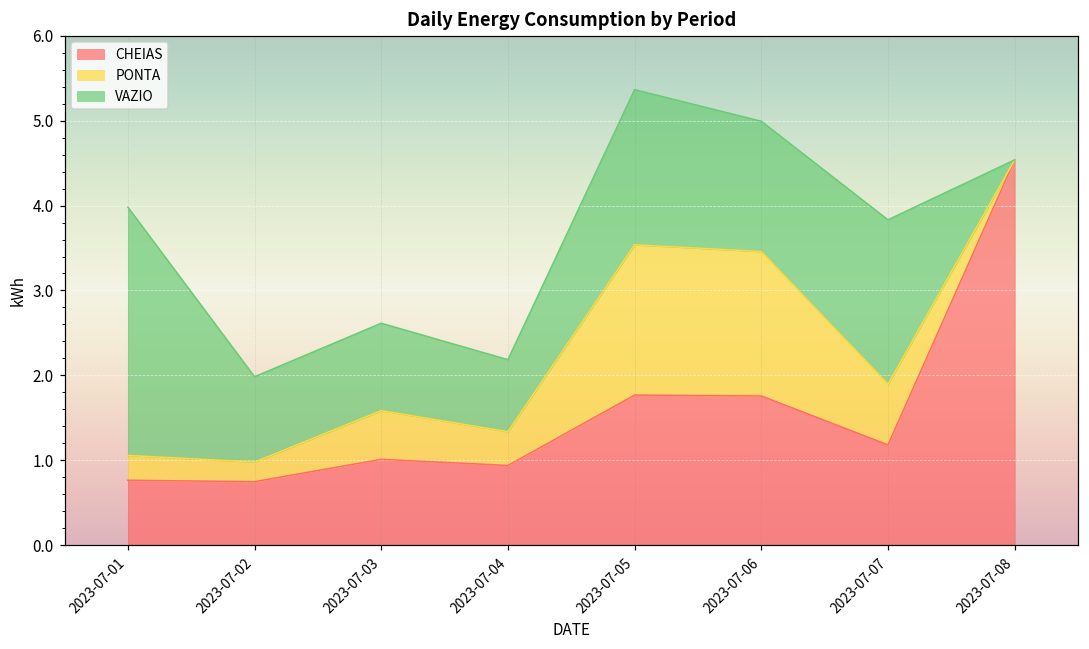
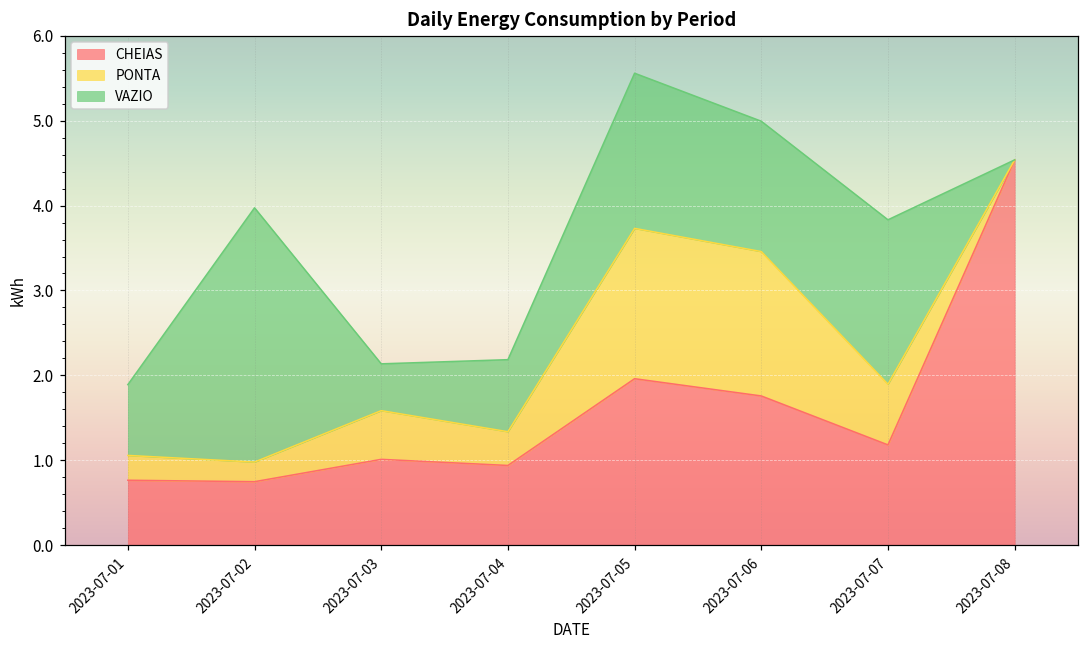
VAZIO, 2023-07-01: 2.9 -> 0.8
VAZIO, 2023-07-02: 1.0 -> 3.0
VAZIO, 2023-07-03: 1.0 -> 0.6
CHEIAS, 2023-07-05: 1.8 -> 2.0
